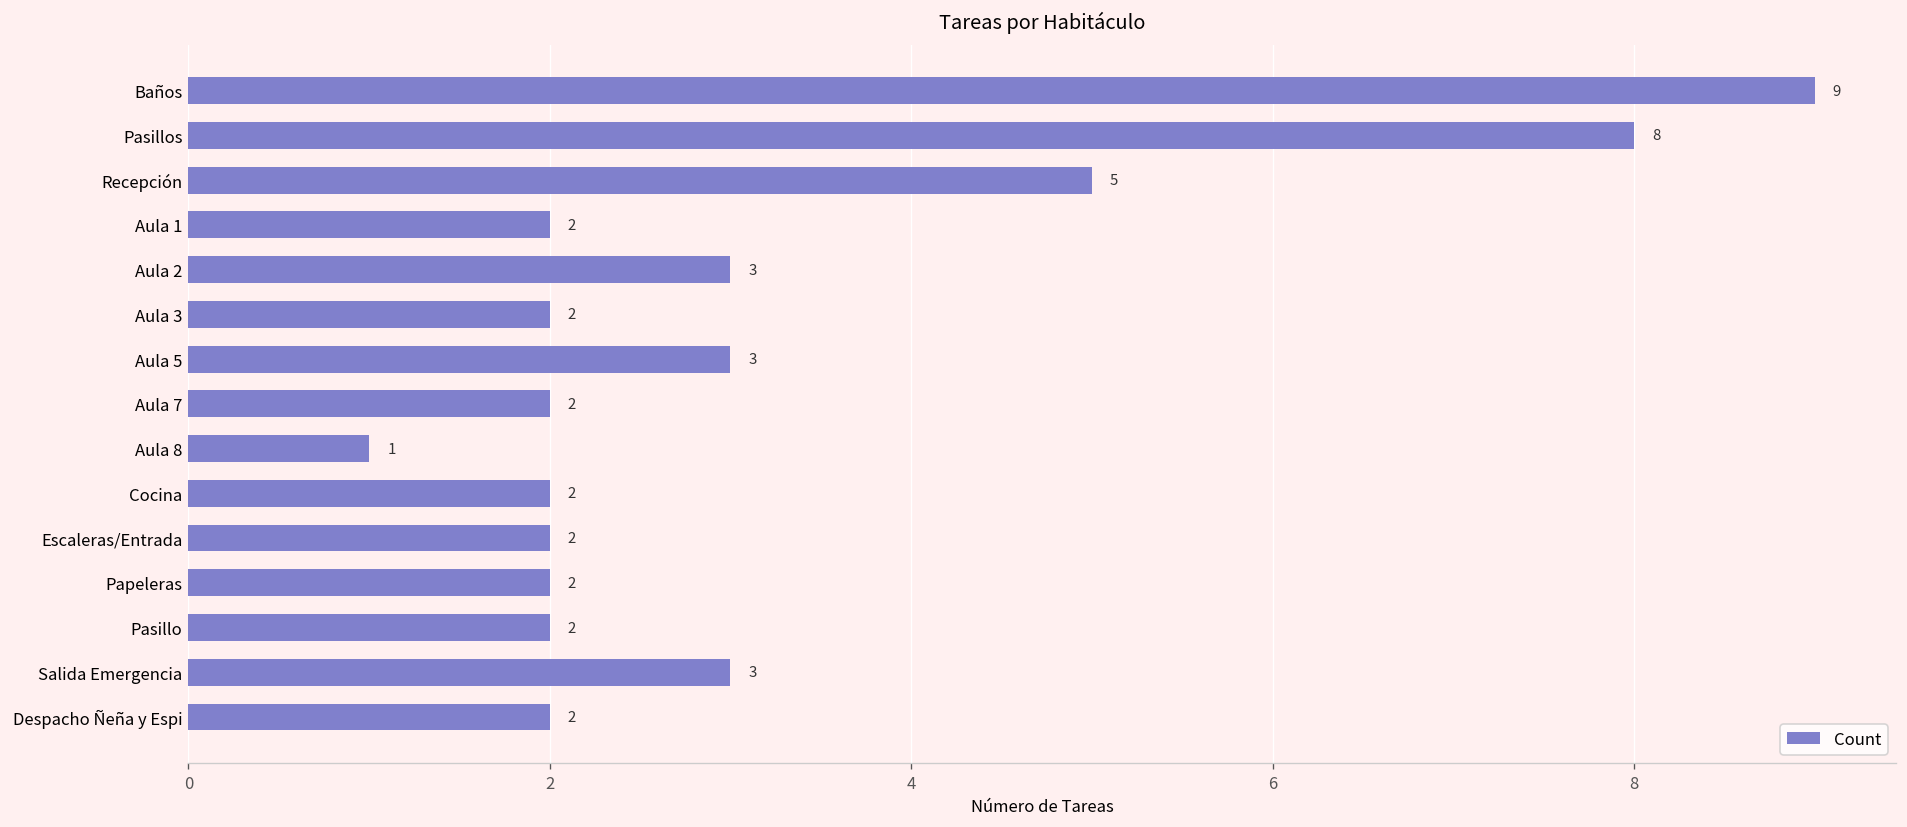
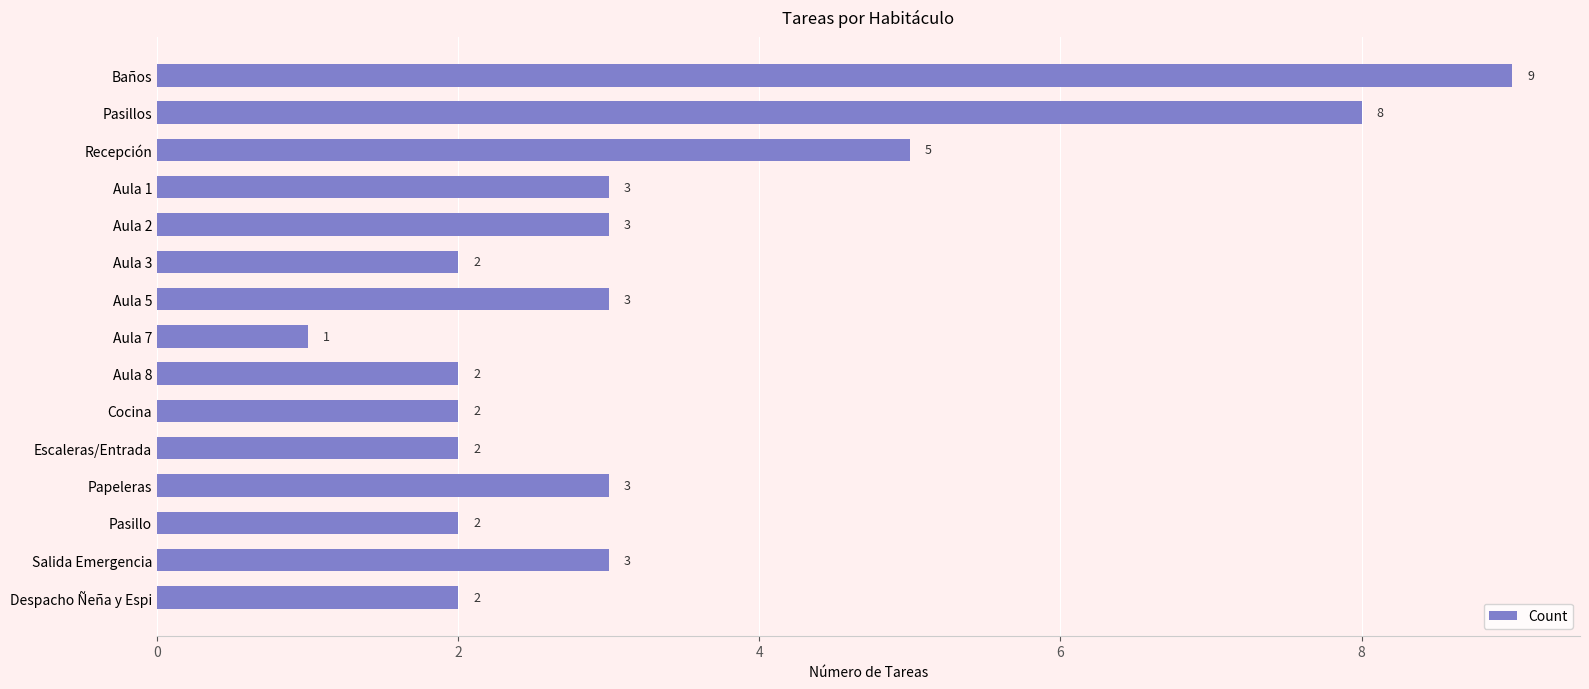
Aula 1: 2 -> 3
Aula 7: 2 -> 1
Aula 8: 1 -> 2
Papeleras: 2 -> 3
